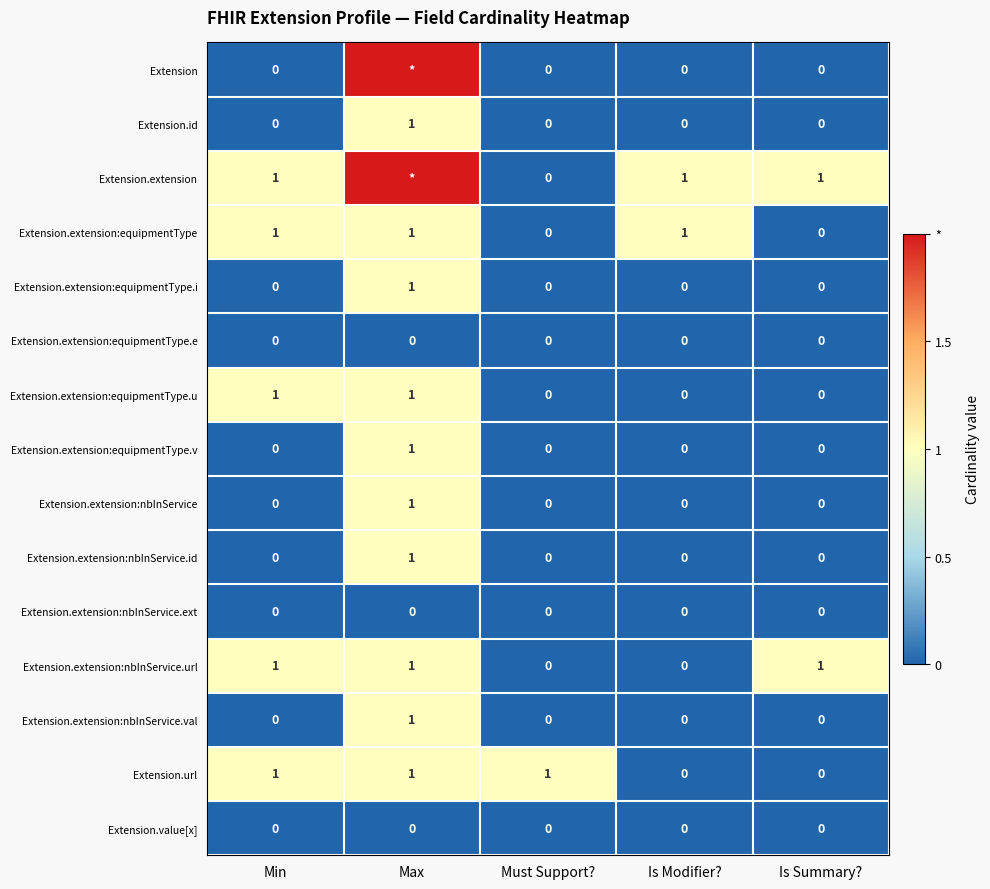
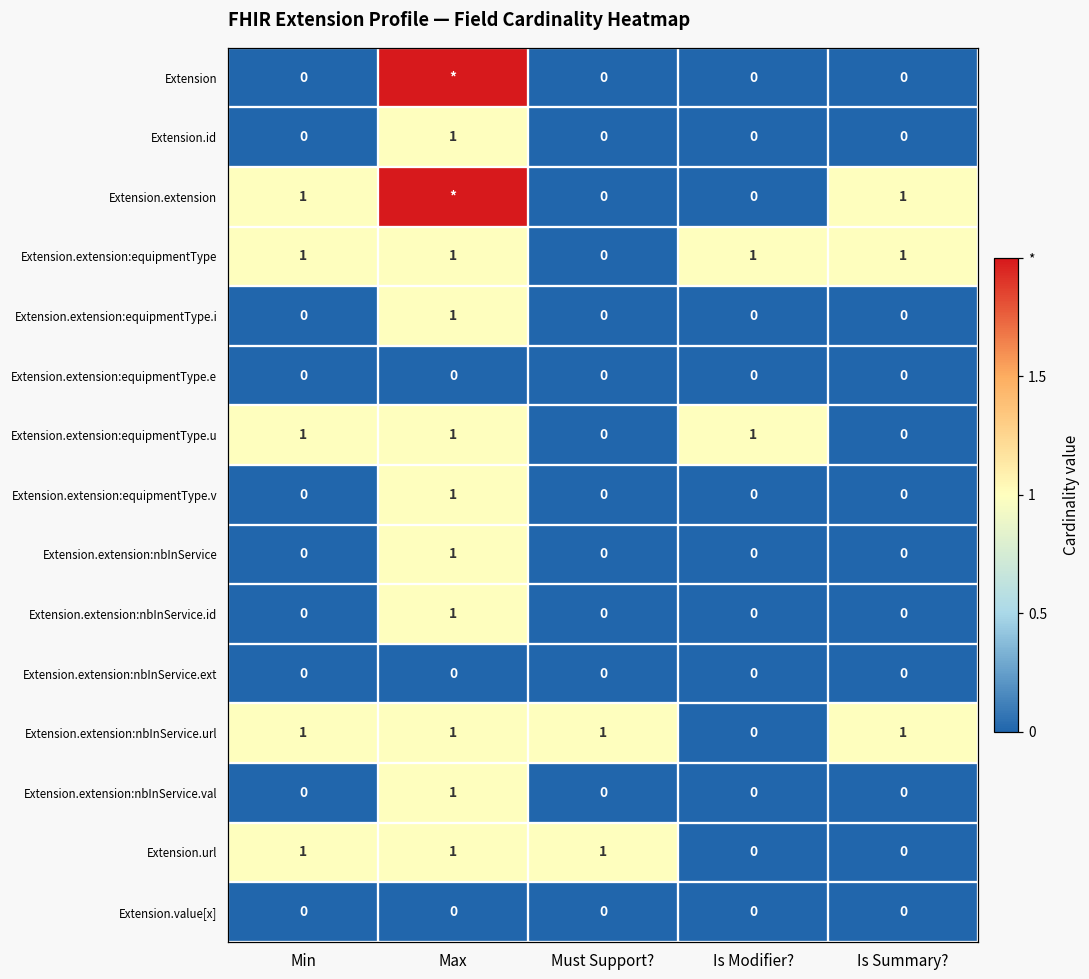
Extension.extension, Is Modifier?: 1 -> 0
Extension.extension:equipmentType, Is Summary?: 0 -> 1
Extension.extension:equipmentType.u, Is Modifier?: 0 -> 1
Extension.extension:nbInService.url, Must Support?: 0 -> 1
